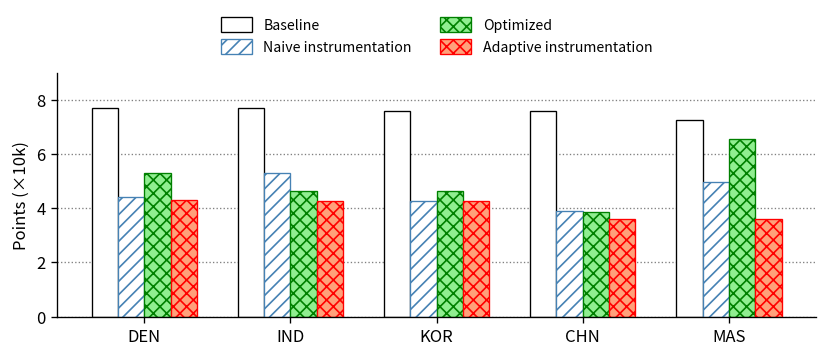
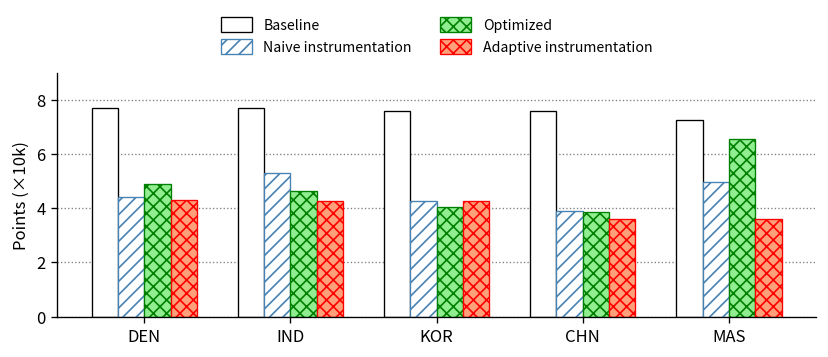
Optimized, DEN: 5.3 -> 4.9
Optimized, KOR: 4.6 -> 4.0
